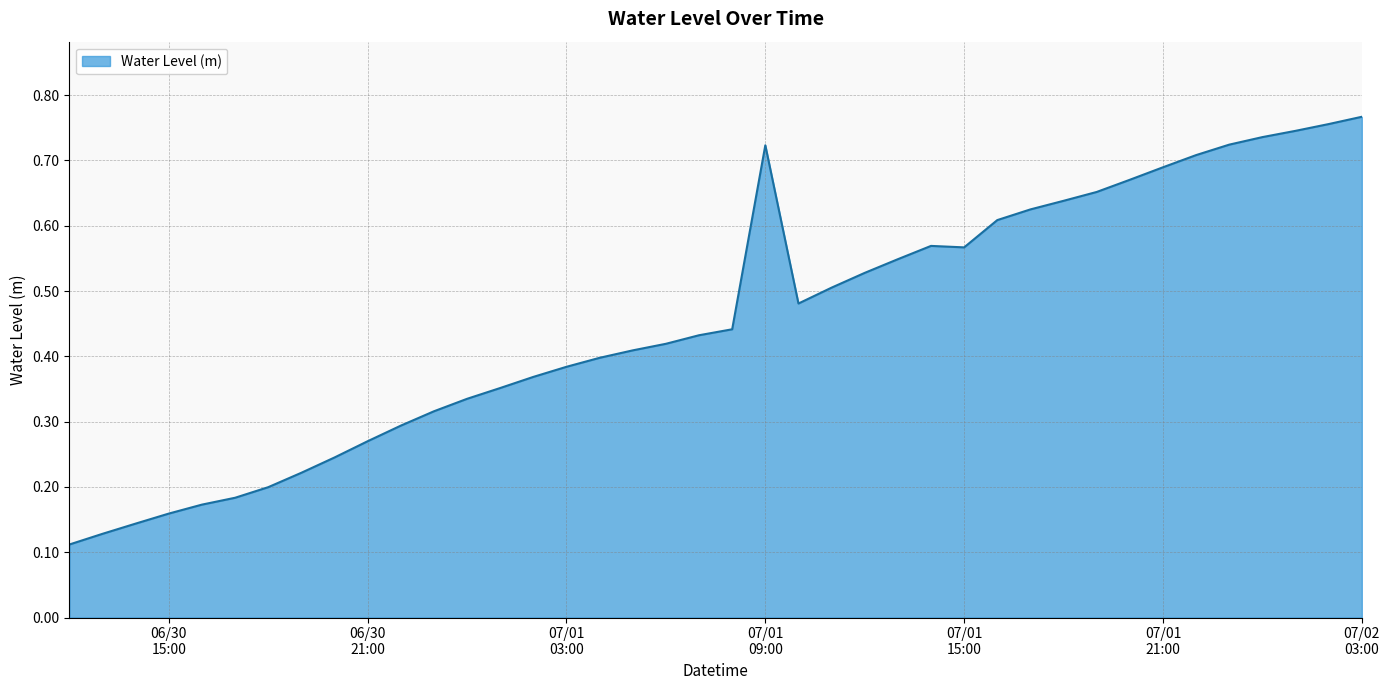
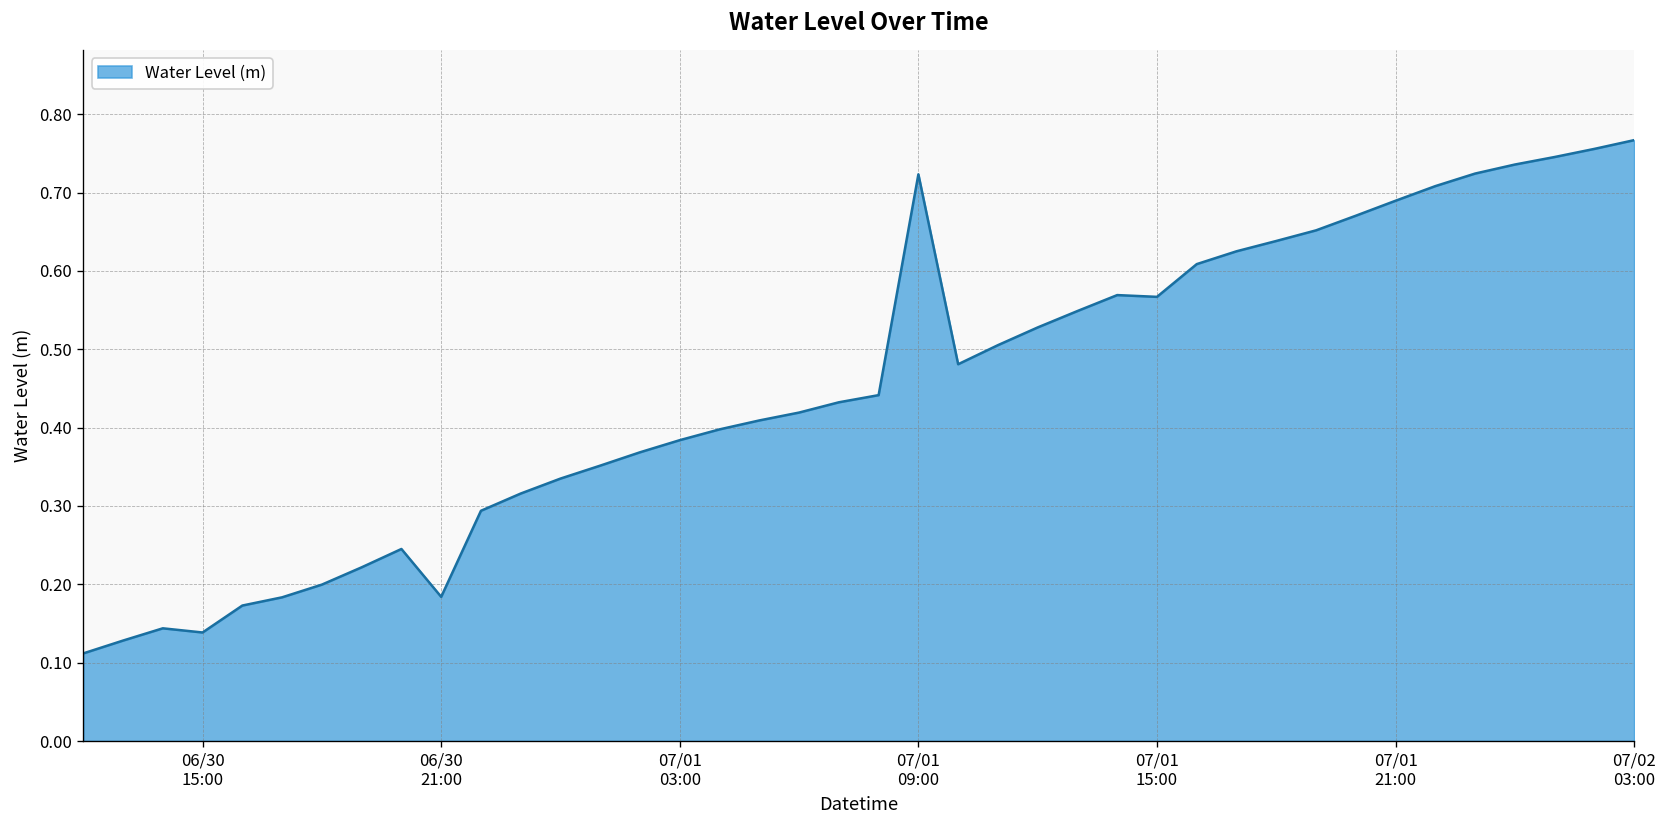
06/30 15:00: 0.16 -> 0.14
06/30 21:00: 0.27 -> 0.18
